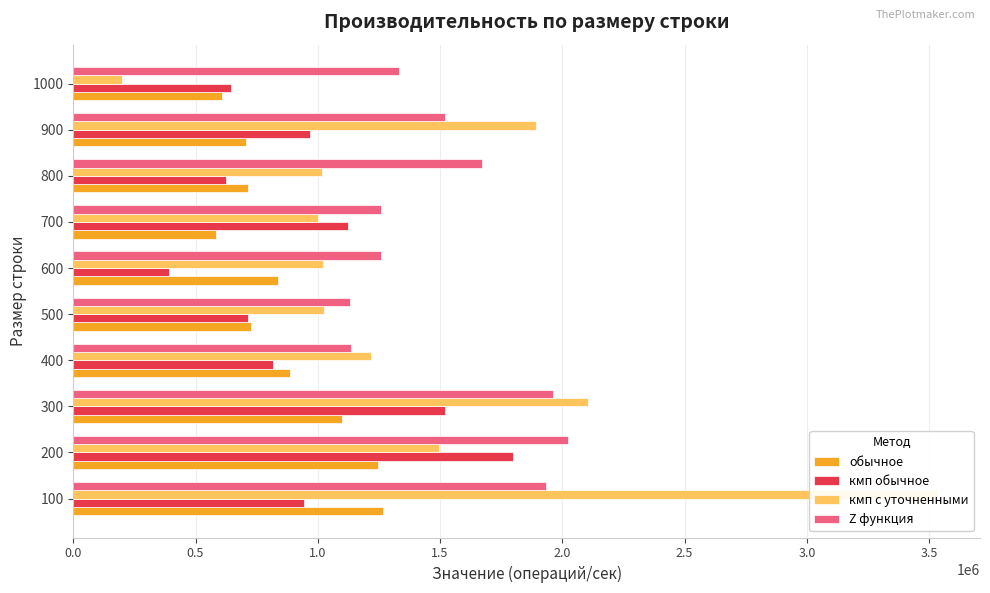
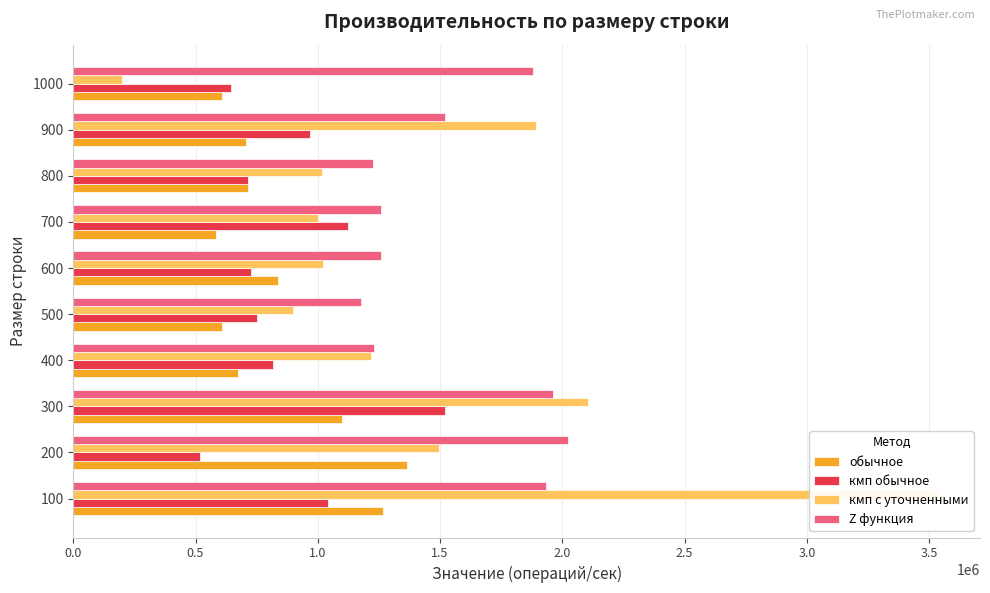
Z функция, 1000: 1330000 -> 1880000
Z функция, 800: 1670000 -> 1220000
кмп обычное, 800: 620000 -> 710000
кмп обычное, 600: 390000 -> 730000
Z функция, 500: 1130000 -> 1180000
кмп с уточненными, 500: 1030000 -> 900000
кмп обычное, 500: 710000 -> 750000
обычное, 500: 730000 -> 610000
Z функция, 400: 1130000 -> 1230000
обычное, 400: 890000 -> 670000
кмп обычное, 200: 1800000 -> 520000
обычное, 200: 1250000 -> 1370000
кмп обычное, 100: 940000 -> 1040000
